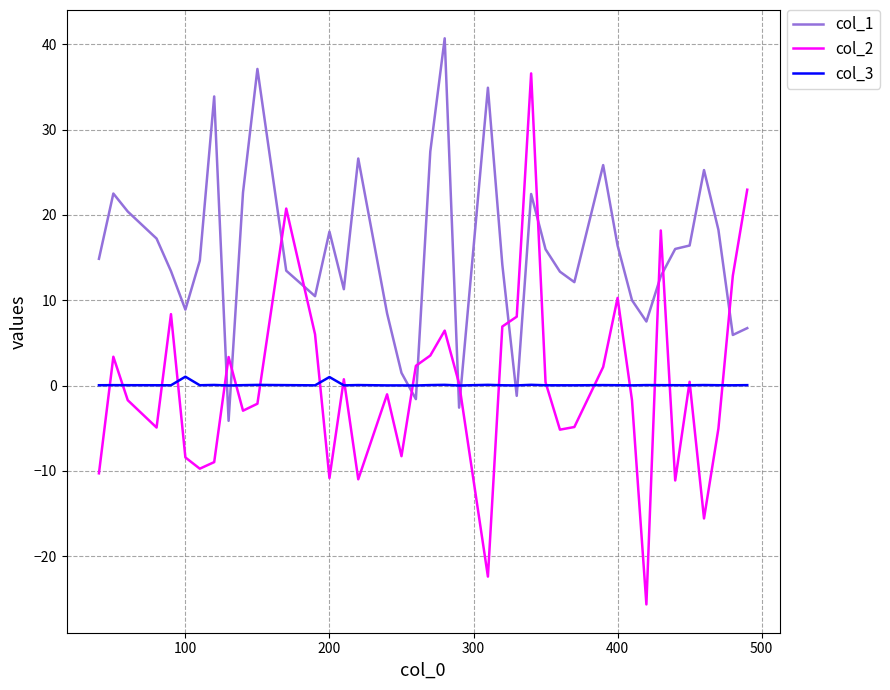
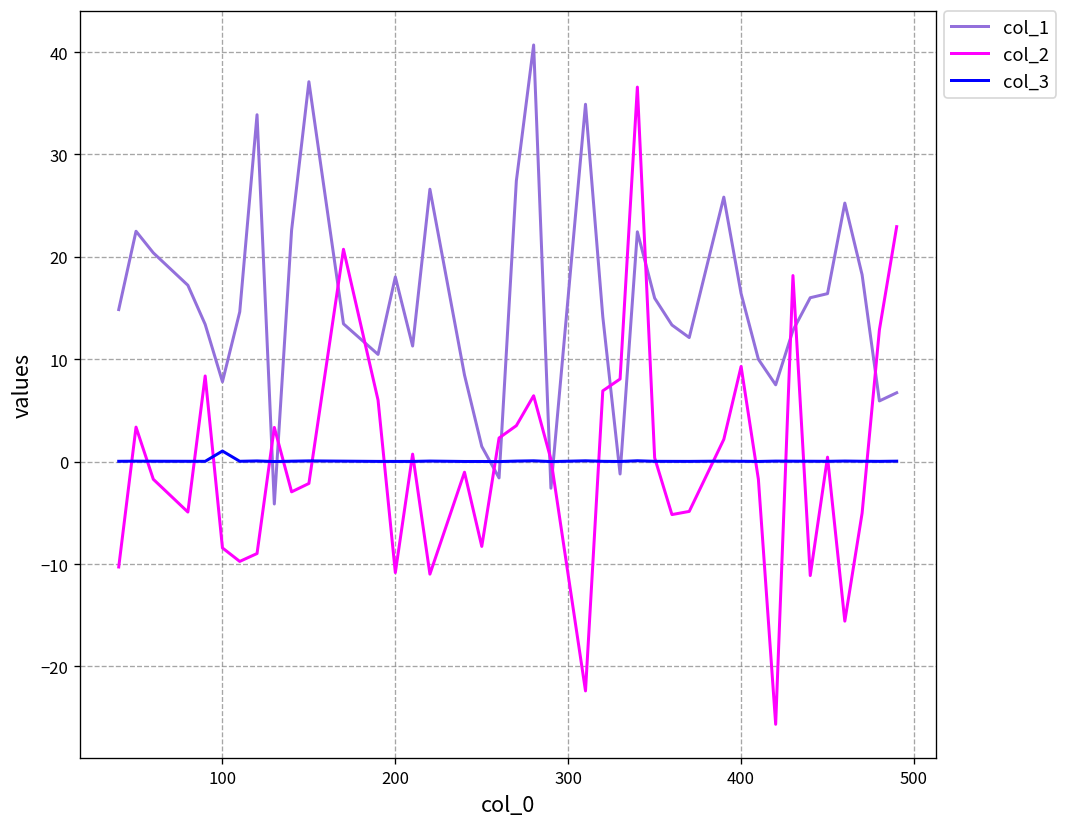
col_1, 100: 9 -> 8
col_3, 200: 1 -> 0
col_2, 400: 10 -> 9
